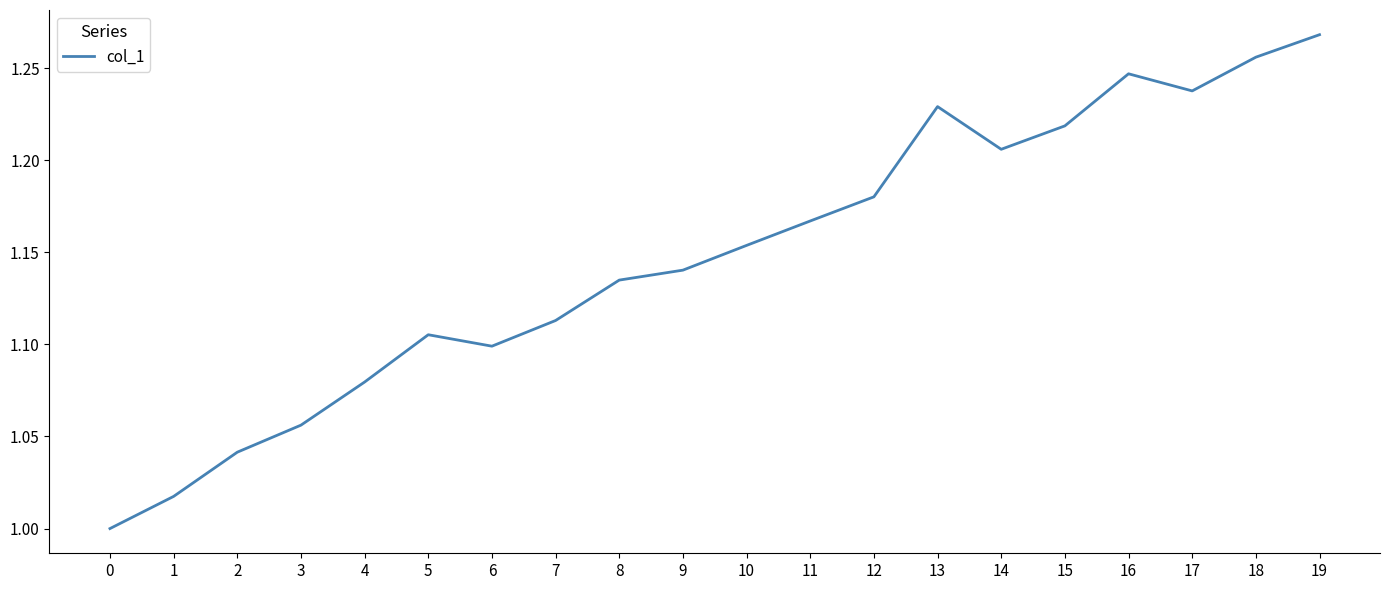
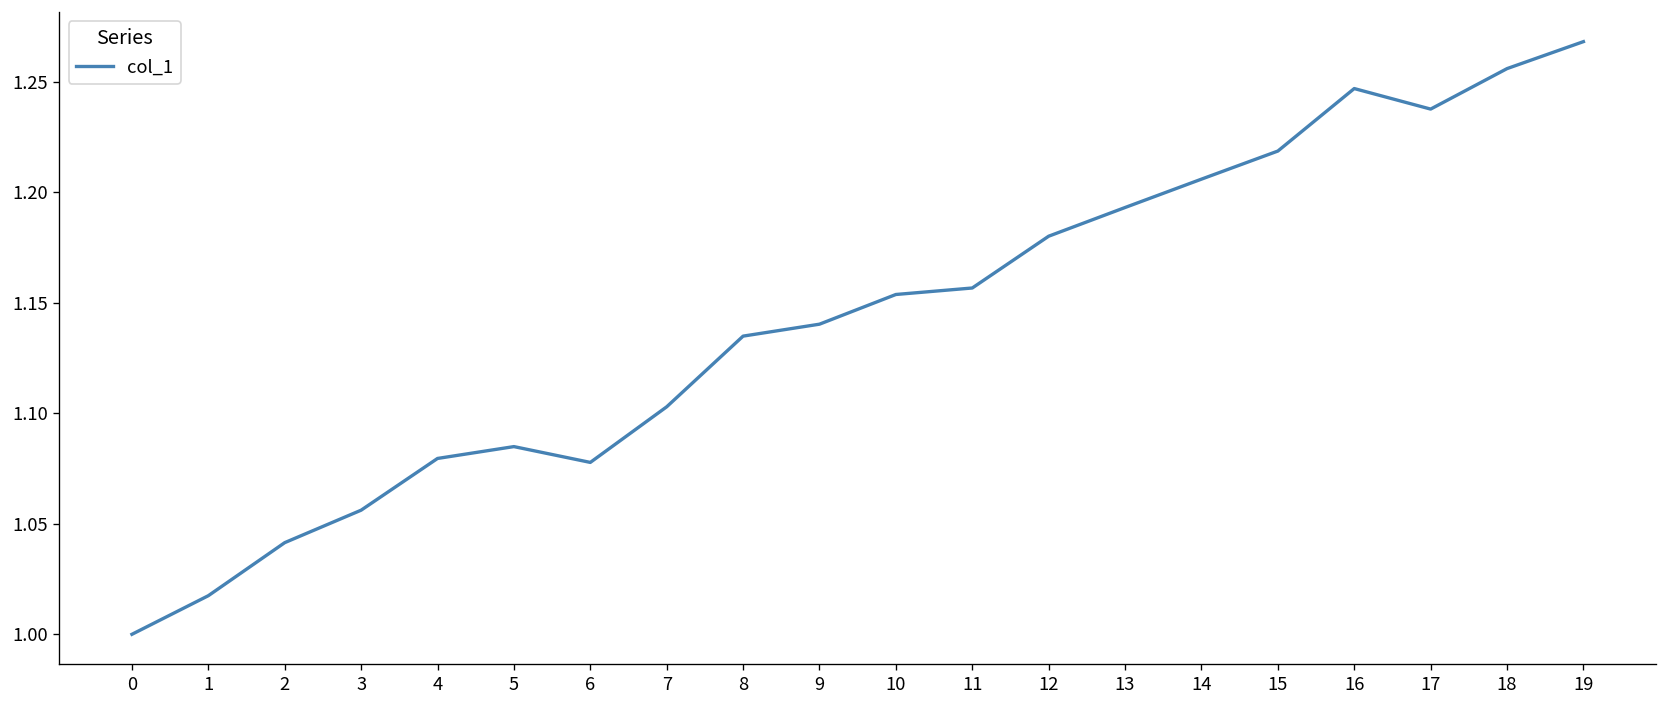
5: 1.105 -> 1.085
6: 1.099 -> 1.078
7: 1.113 -> 1.103
11: 1.167 -> 1.157
13: 1.229 -> 1.193
